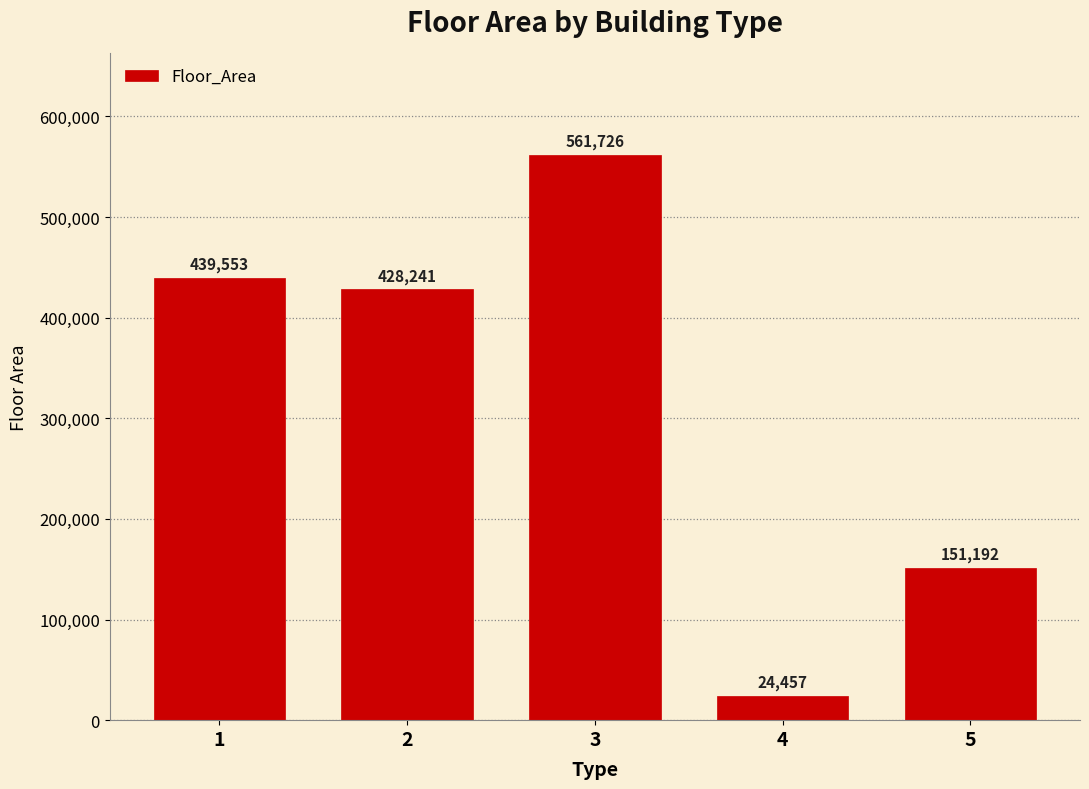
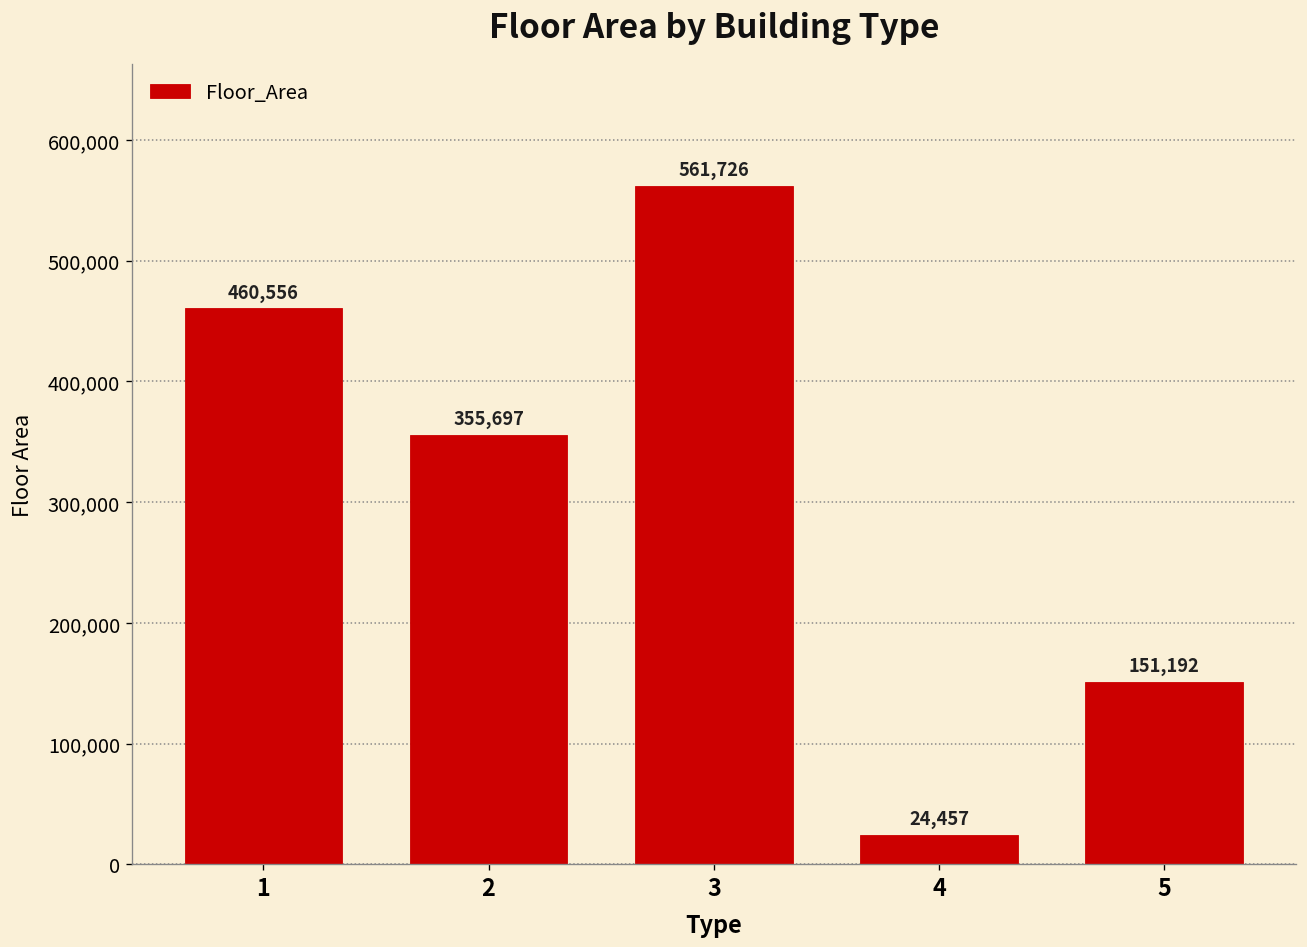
1: 439,553 -> 460,556
2: 428,241 -> 355,697
